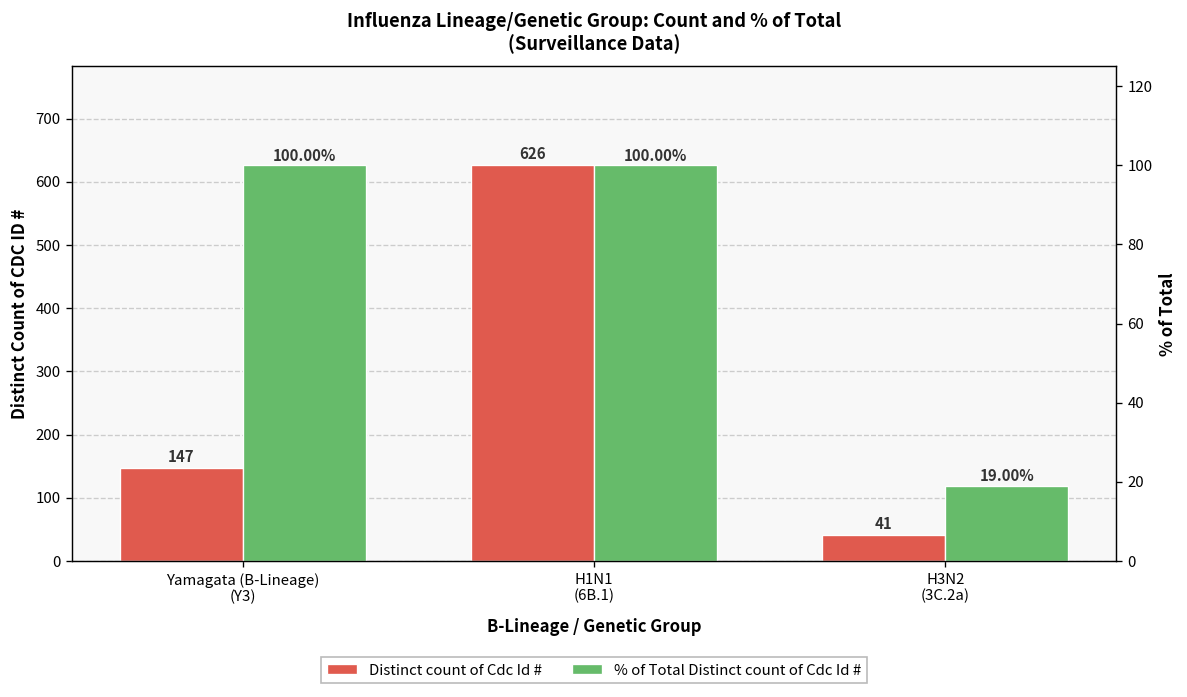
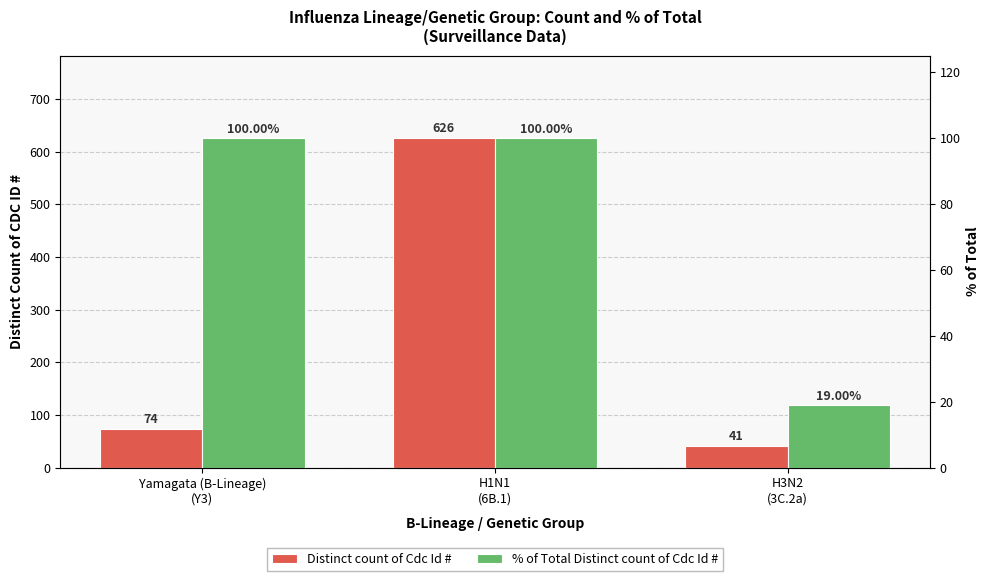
Distinct count of Cdc Id #, Yamagata (B-Lineage) (Y3): 147 -> 74
